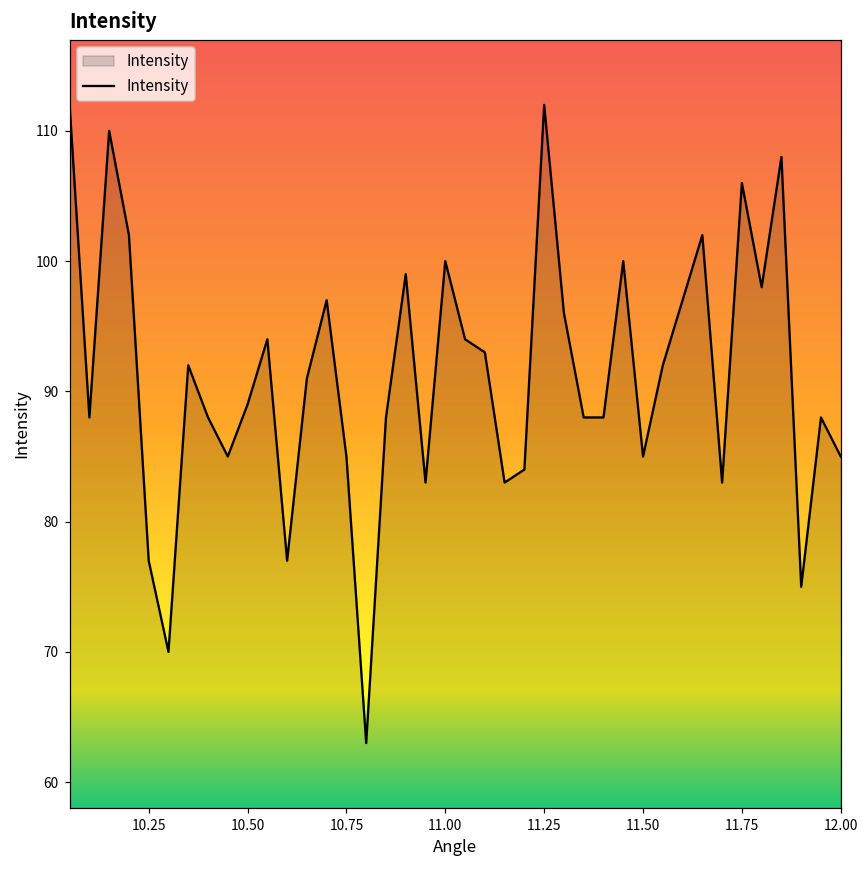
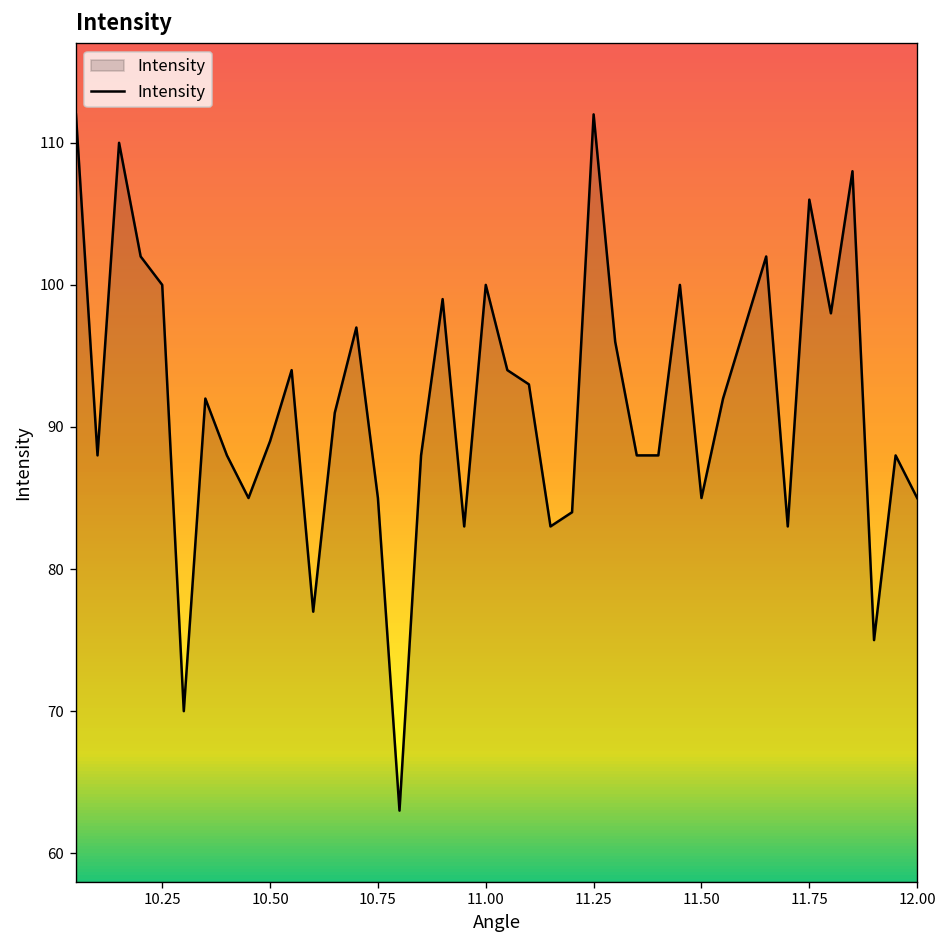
10.25: 77 -> 100
